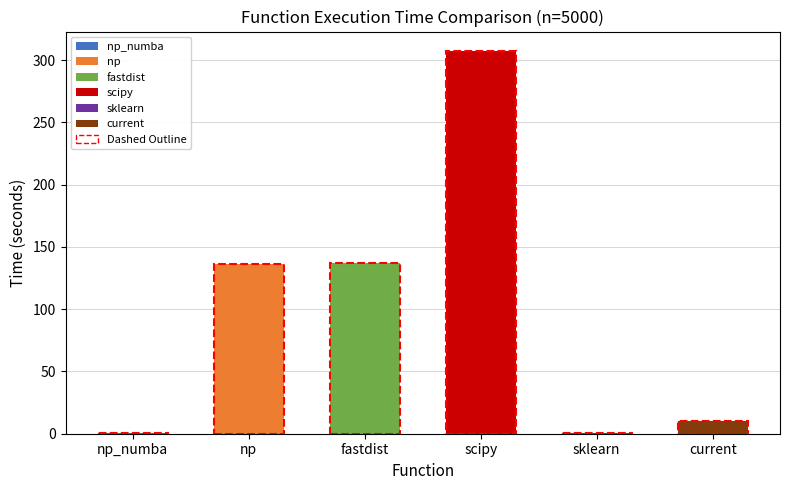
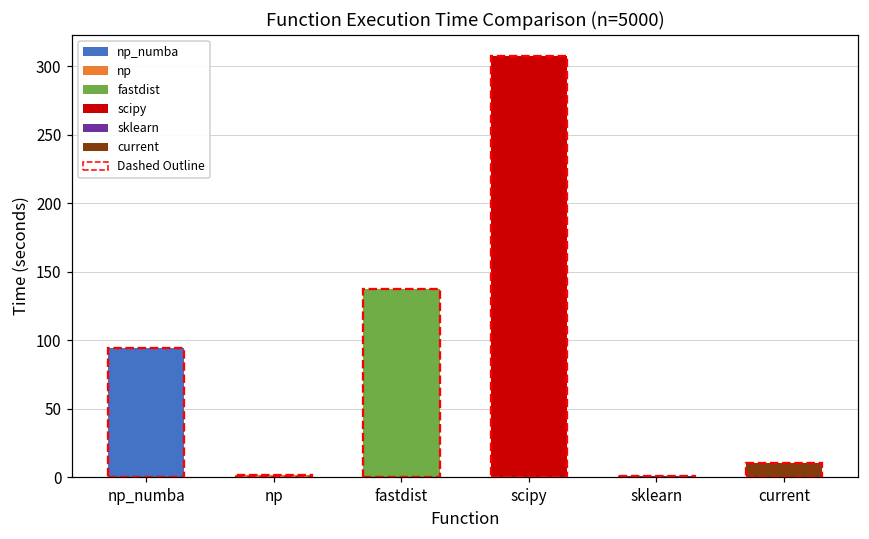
np_numba: 1 -> 94
np: 137 -> 1
